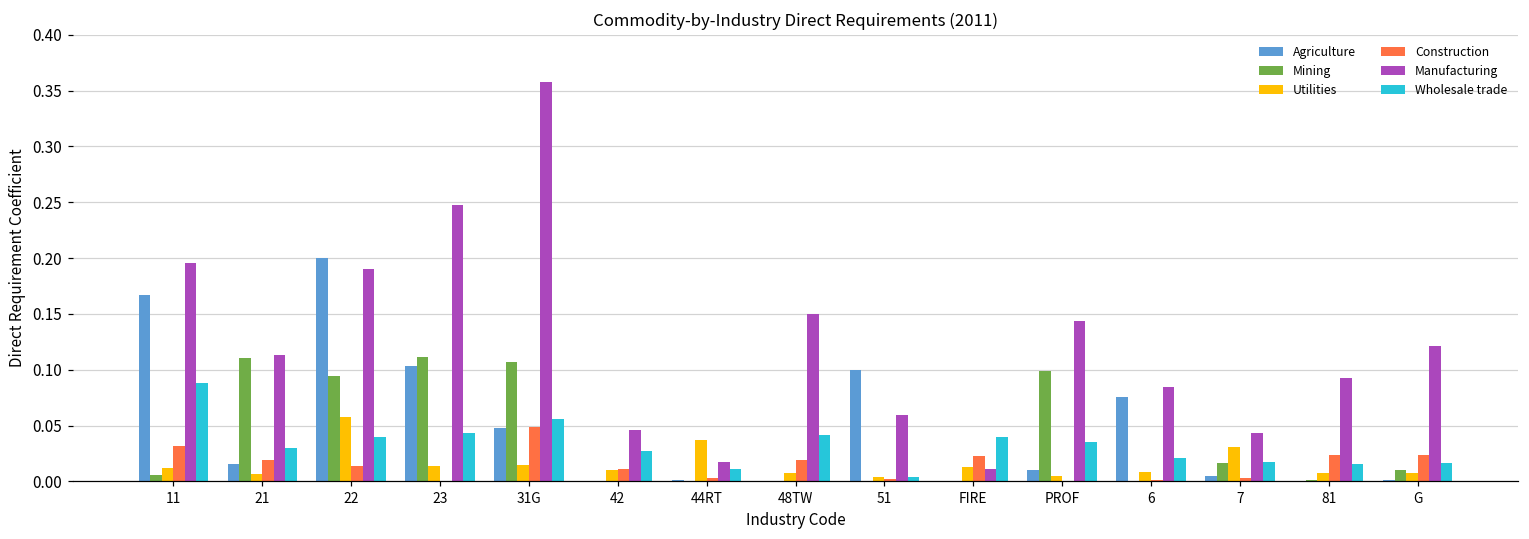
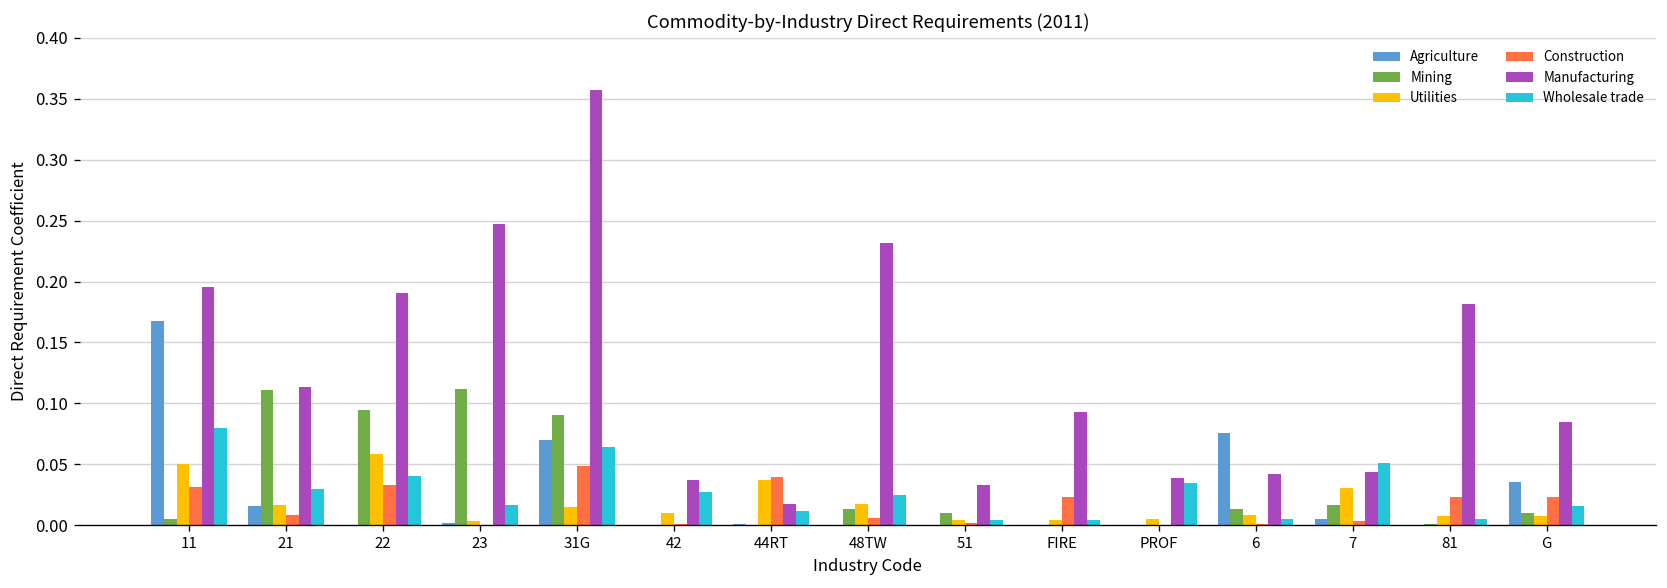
Utilities, 11: 0.012 -> 0.050
Wholesale trade, 11: 0.088 -> 0.079
Utilities, 21: 0.006 -> 0.017
Construction, 21: 0.019 -> 0.008
Agriculture, 22: 0.2 -> 0.0
Construction, 22: 0.014 -> 0.033
Agriculture, 23: 0.103 -> 0.002
Utilities, 23: 0.014 -> 0.003
Wholesale trade, 23: 0.043 -> 0.016
Agriculture, 31G: 0.048 -> 0.070
Mining, 31G: 0.107 -> 0.091
Wholesale trade, 31G: 0.056 -> 0.064
Construction, 42: 0.011 -> 0.001
Manufacturing, 42: 0.046 -> 0.037
Construction, 44RT: 0.003 -> 0.040
Mining, 48TW: 0.000 -> 0.014
Utilities, 48TW: 0.008 -> 0.018
Construction, 48TW: 0.019 -> 0.006
Manufacturing, 48TW: 0.150 -> 0.232
Wholesale trade, 48TW: 0.042 -> 0.025
Agriculture, 51: 0.1 -> 0.0
Mining, 51: 0.000 -> 0.010
Manufacturing, 51: 0.059 -> 0.033
Utilities, FIRE: 0.013 -> 0.004
Manufacturing, FIRE: 0.011 -> 0.093
Wholesale trade, FIRE: 0.039 -> 0.004
Agriculture, PROF: 0.010 -> 0.000
Mining, PROF: 0.099 -> 0.000
Manufacturing, PROF: 0.144 -> 0.039
Mining, 6: 0.000 -> 0.013
Manufacturing, 6: 0.084 -> 0.042
Wholesale trade, 6: 0.021 -> 0.005
Wholesale trade, 7: 0.017 -> 0.051
Manufacturing, 81: 0.093 -> 0.182
Wholesale trade, 81: 0.016 -> 0.005
Agriculture, G: 0.001 -> 0.035
Manufacturing, G: 0.121 -> 0.085
